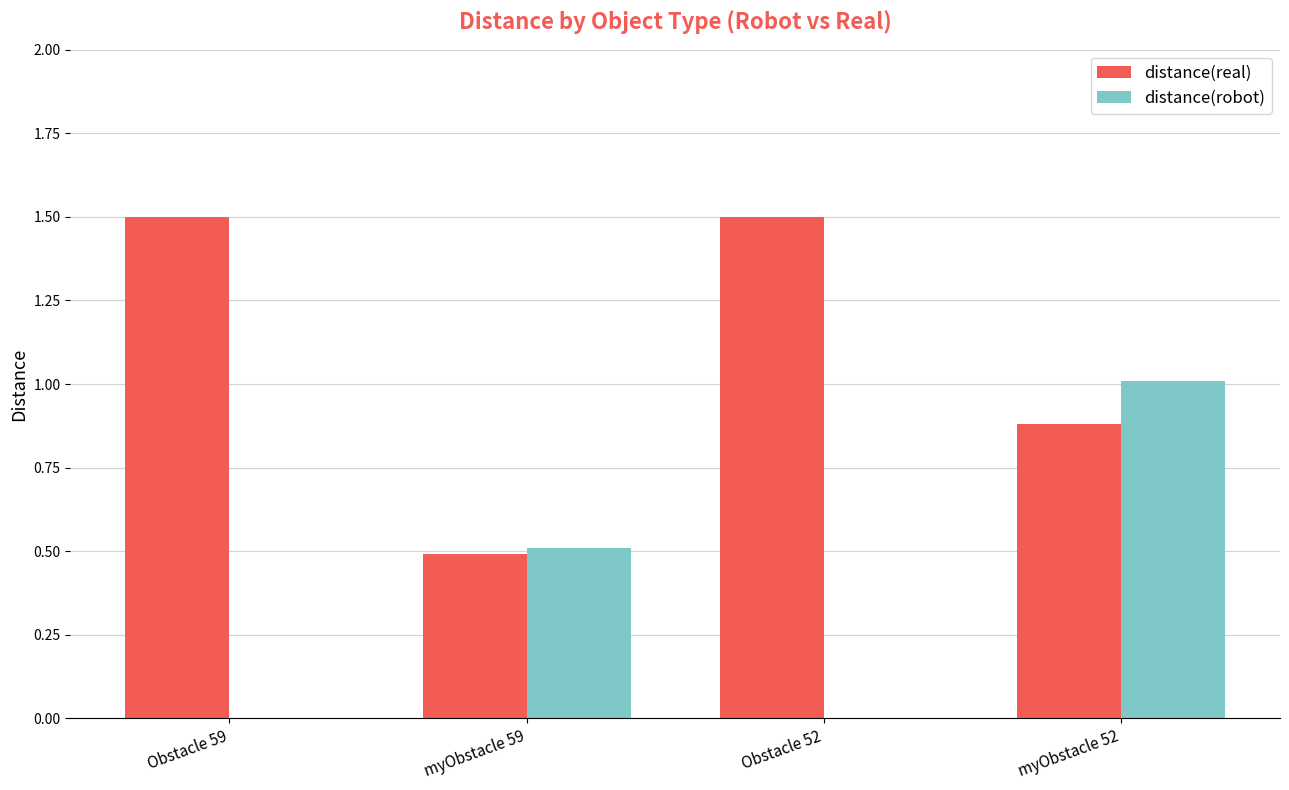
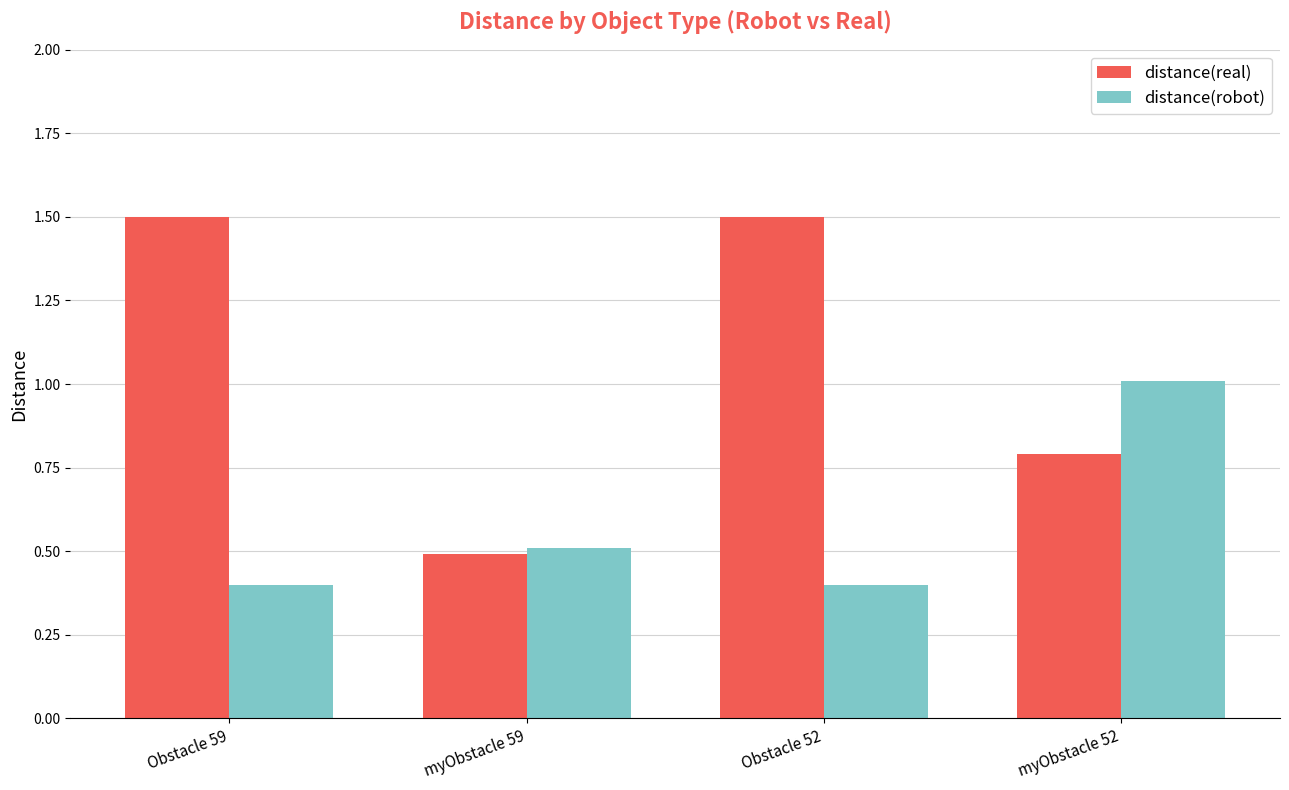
distance(robot), Obstacle 59: 0.0 -> 0.4
distance(robot), Obstacle 52: 0.0 -> 0.4
distance(real), myObstacle 52: 0.88 -> 0.79
